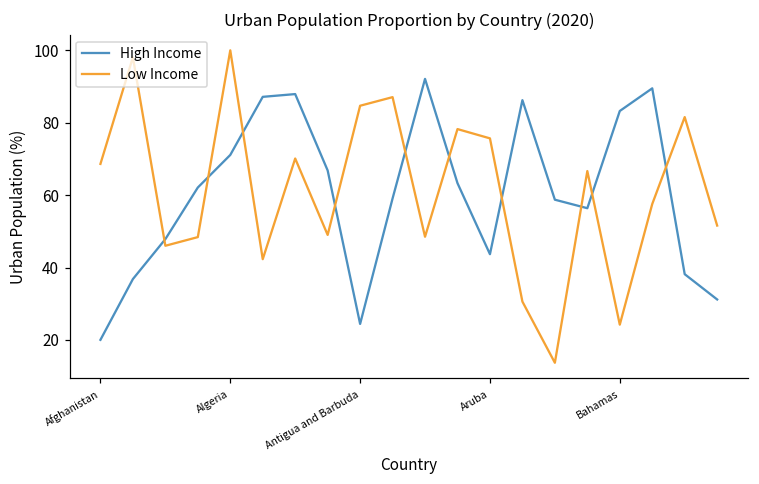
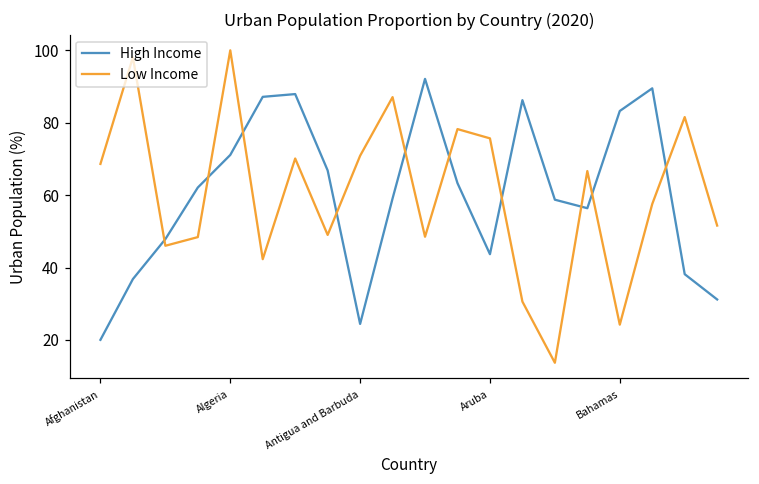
Low Income, Antigua and Barbuda: 85 -> 71
